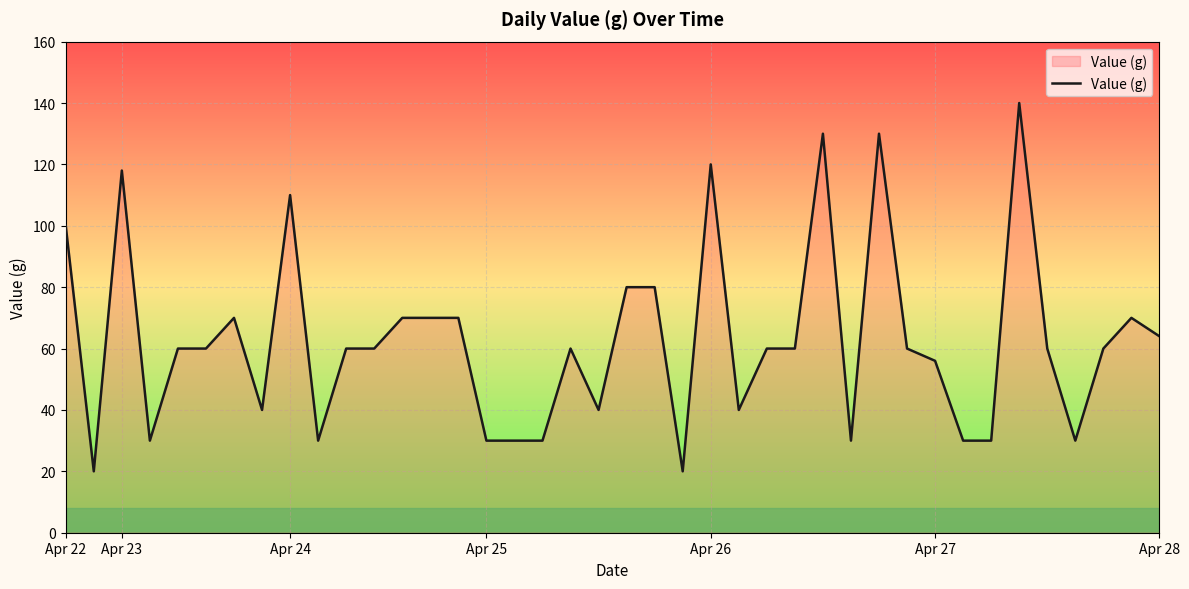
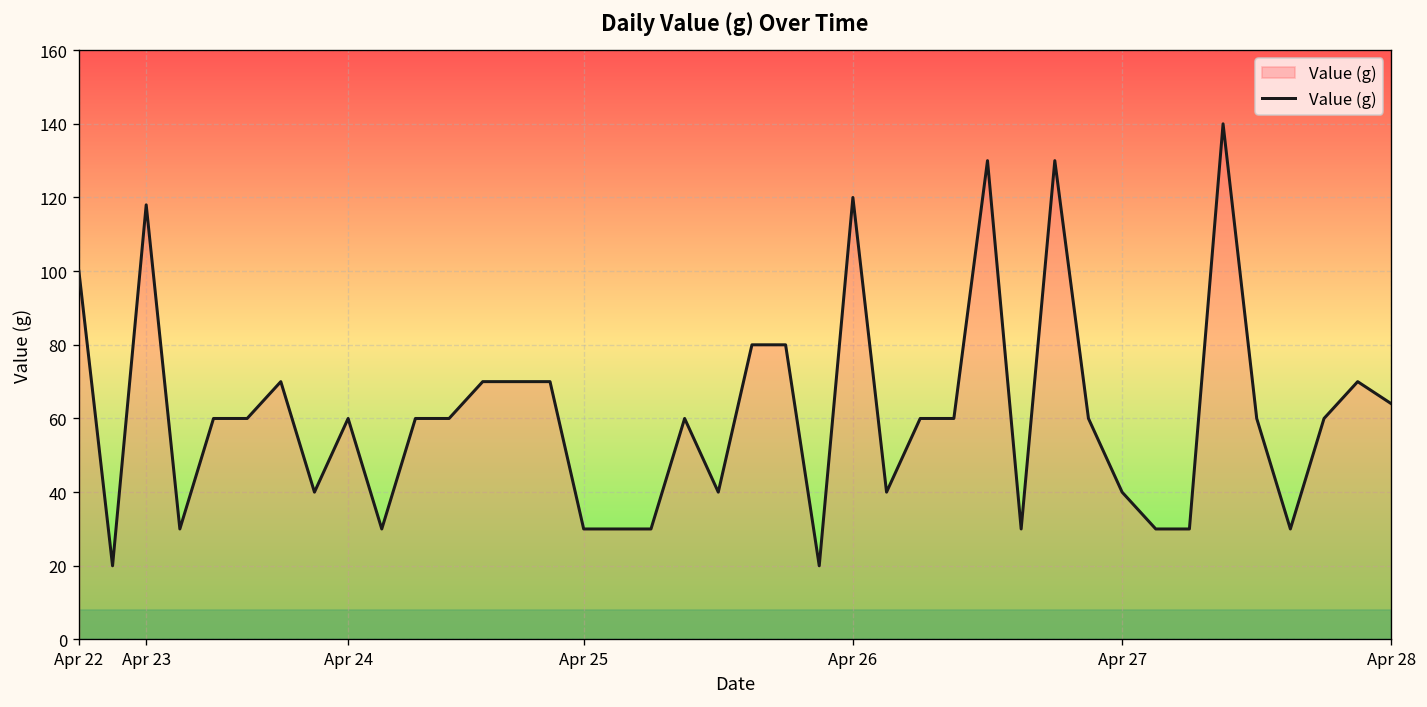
Apr 24: 110 -> 60
Apr 27: 56 -> 40
